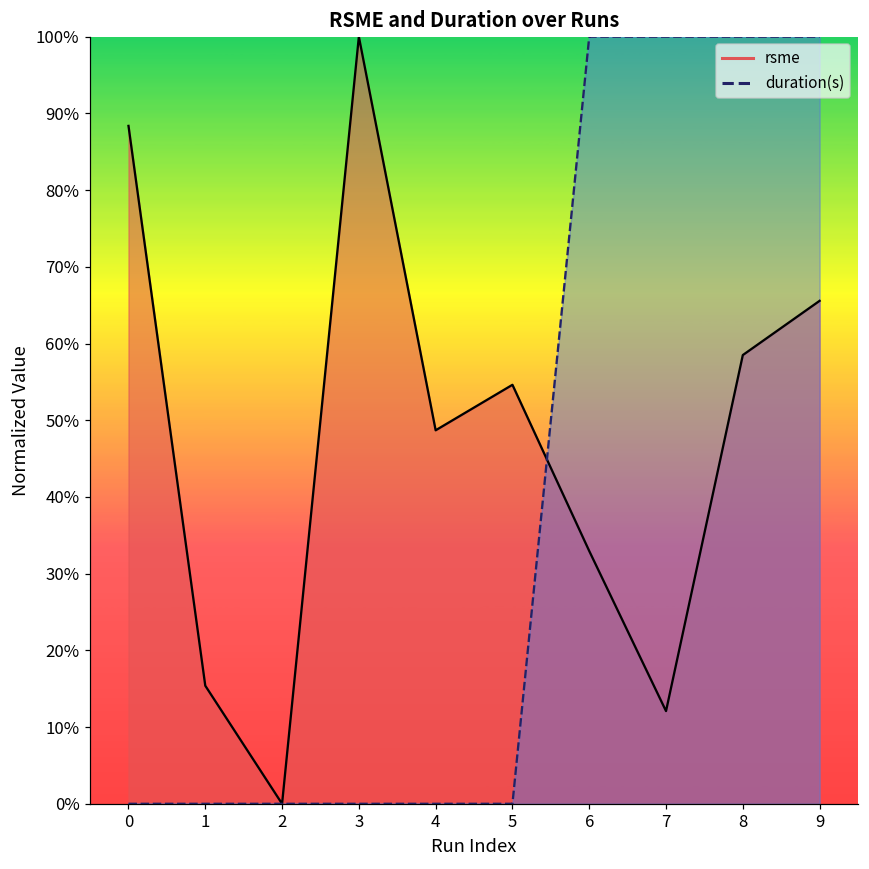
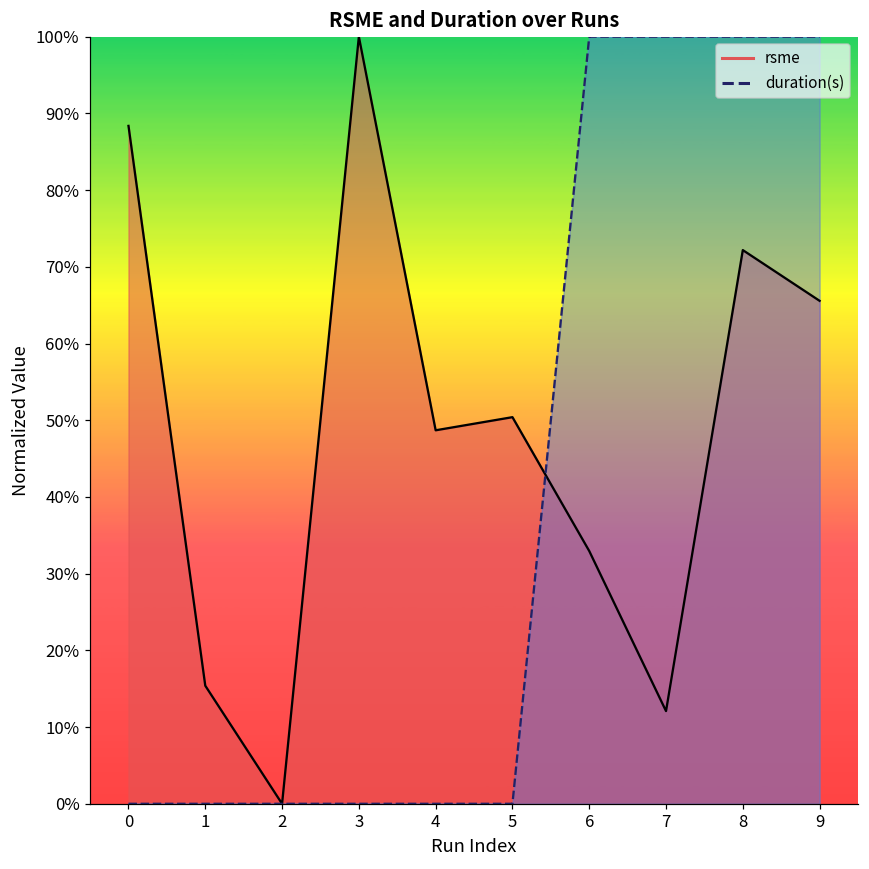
rsme, 5: 55% -> 50%
rsme, 8: 58% -> 72%
